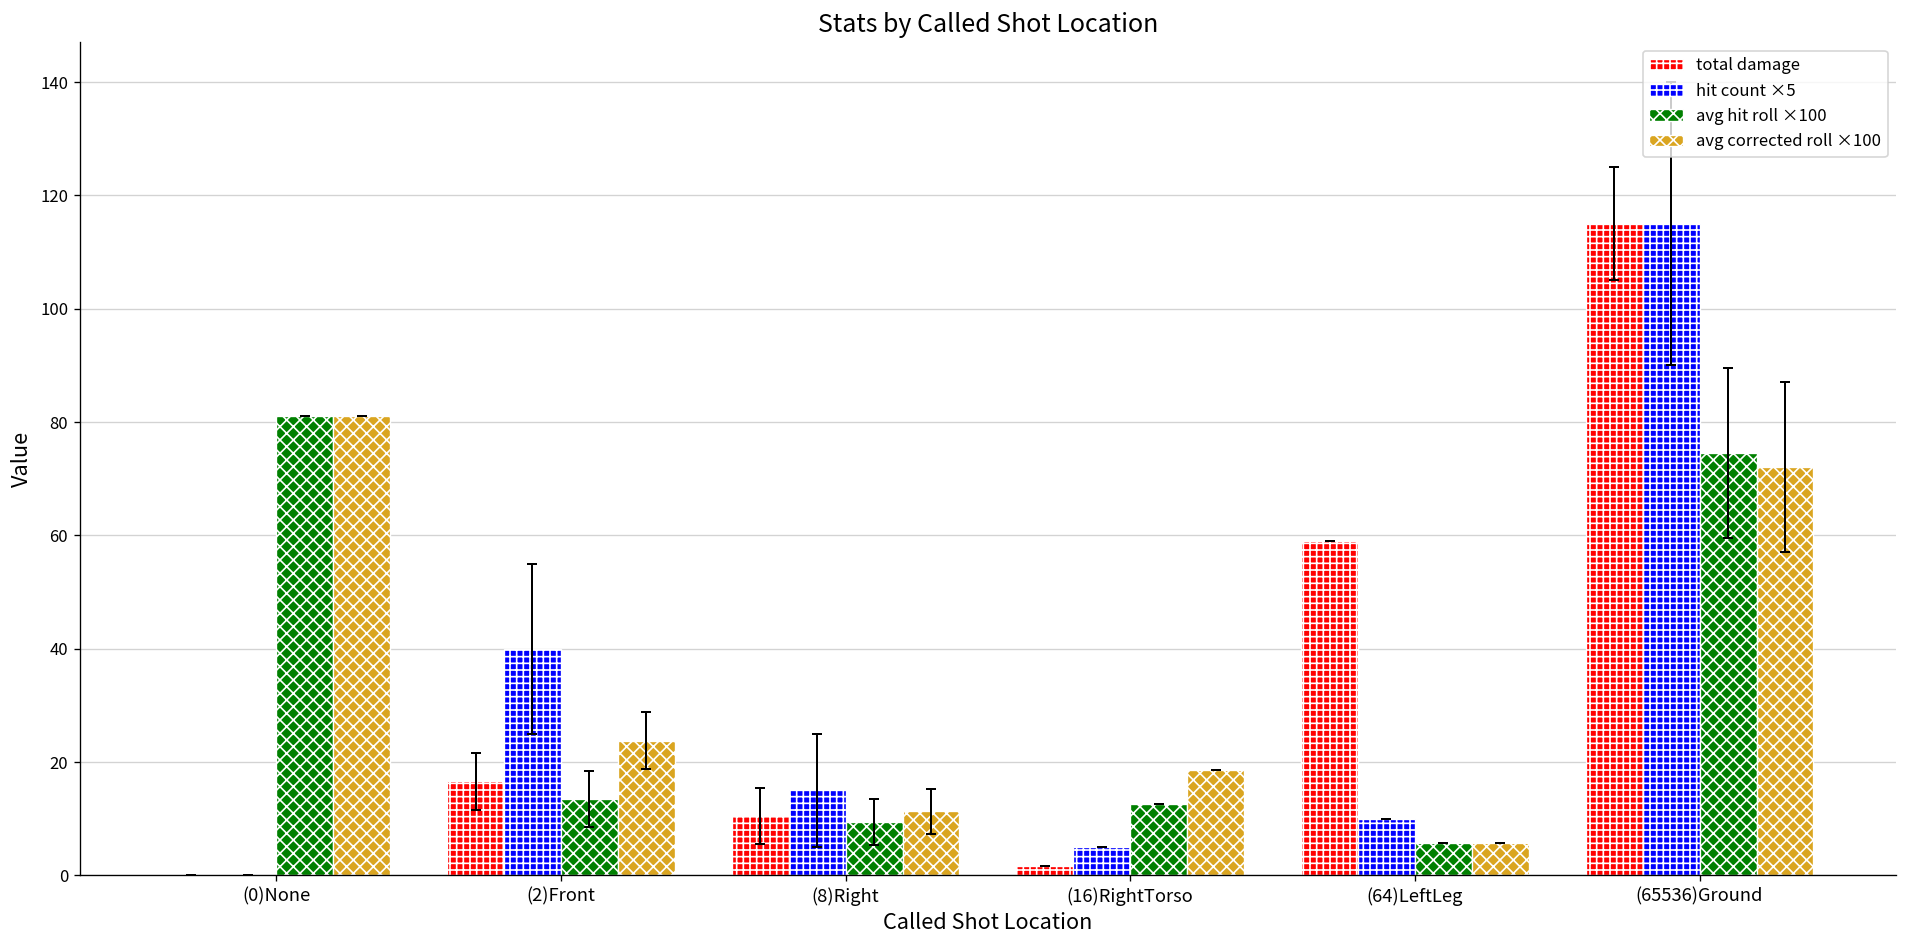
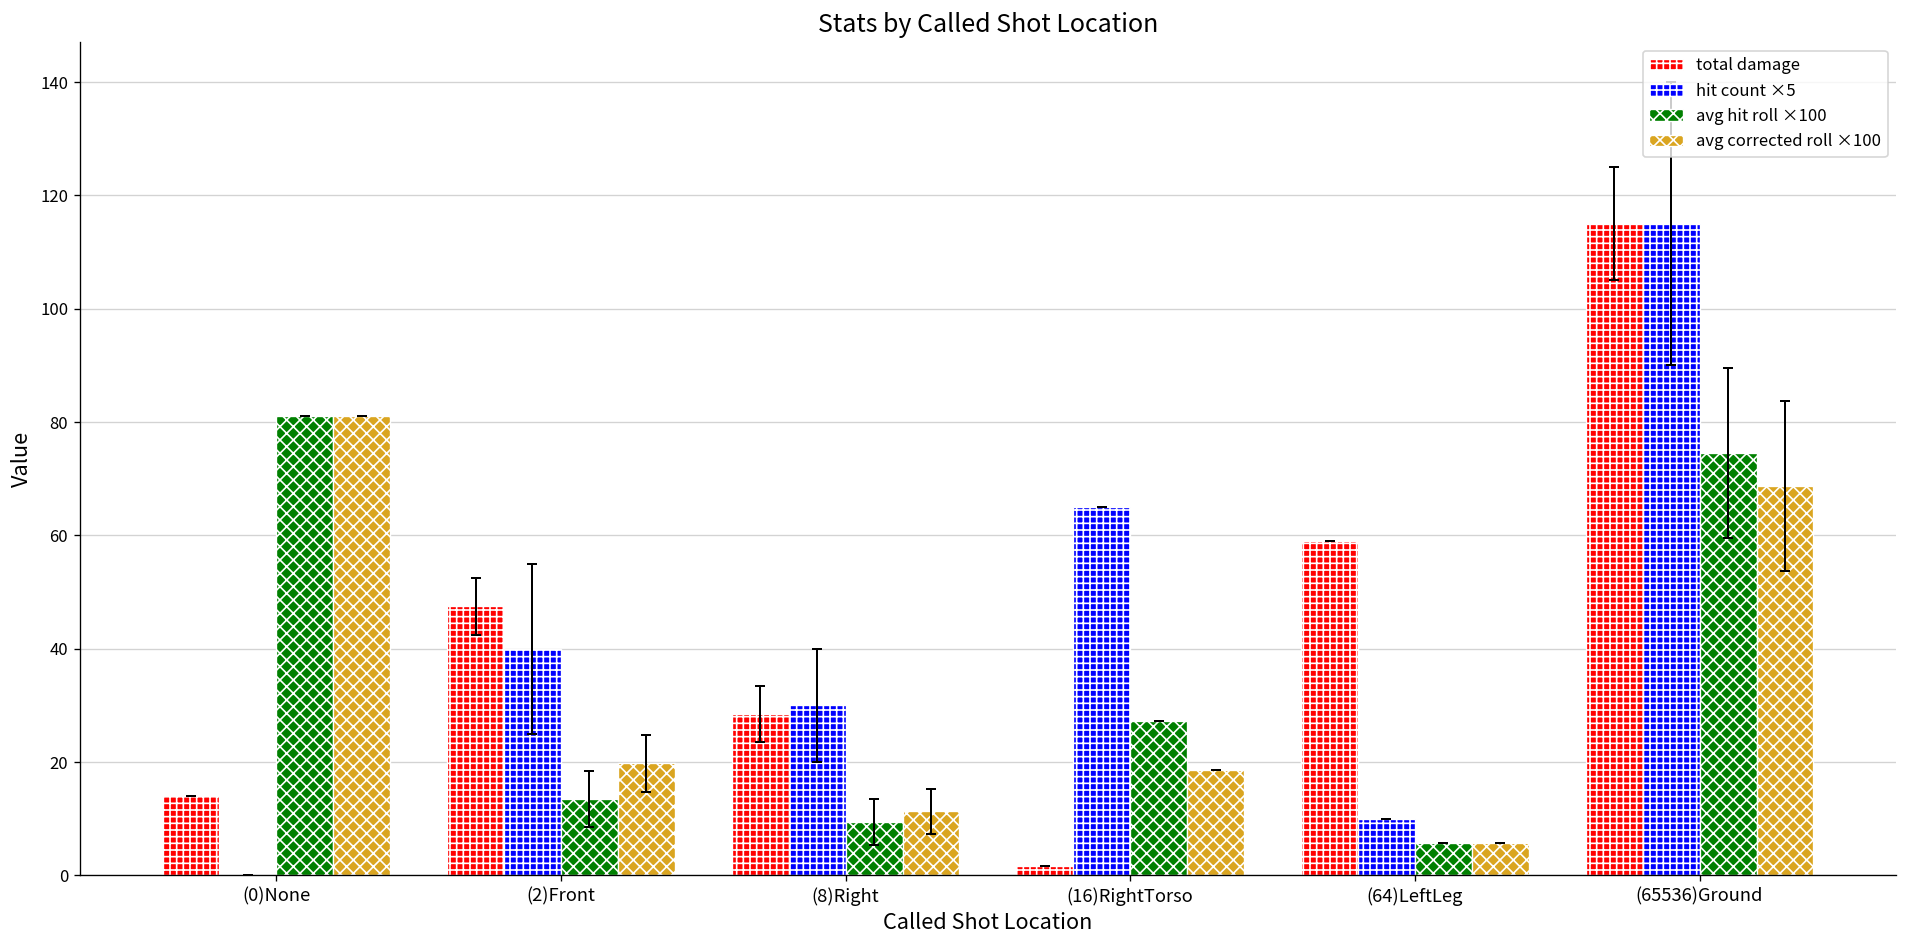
total damage, (0)None: 0 -> 14
total damage, (2)Front: 17 -> 48
avg corrected roll ×100, (2)Front: 24 -> 20
total damage, (8)Right: 11 -> 29
hit count ×5, (8)Right: 15 -> 30
hit count ×5, (16)RightTorso: 5 -> 65
avg hit roll ×100, (16)RightTorso: 13 -> 27
avg corrected roll ×100, (65536)Ground: 72 -> 69
